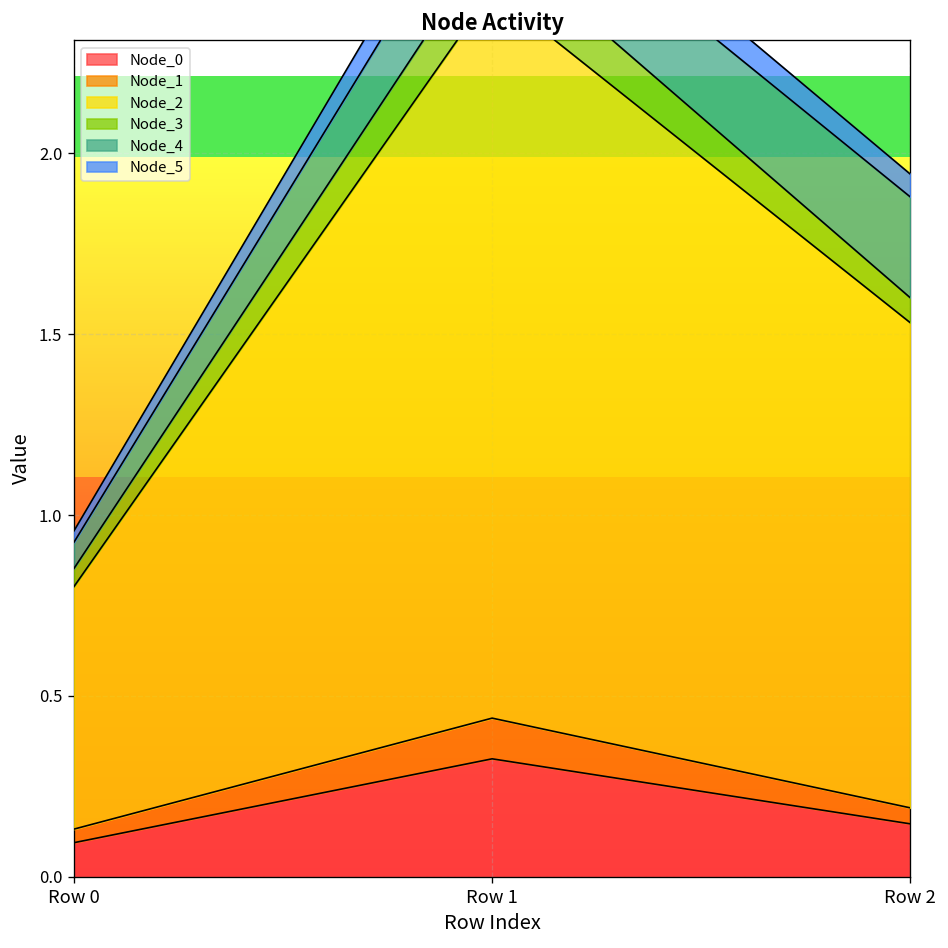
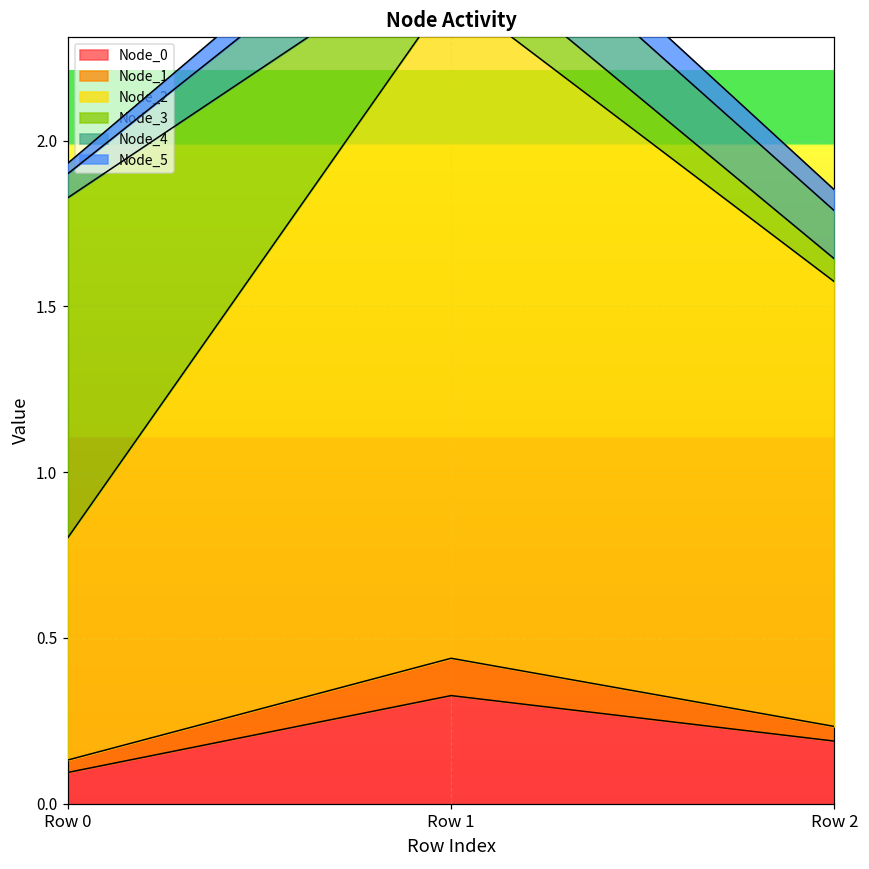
Node_3, Row 0: 0.05 -> 1.03
Node_0, Row 2: 0.15 -> 0.19
Node_4, Row 2: 0.28 -> 0.14
